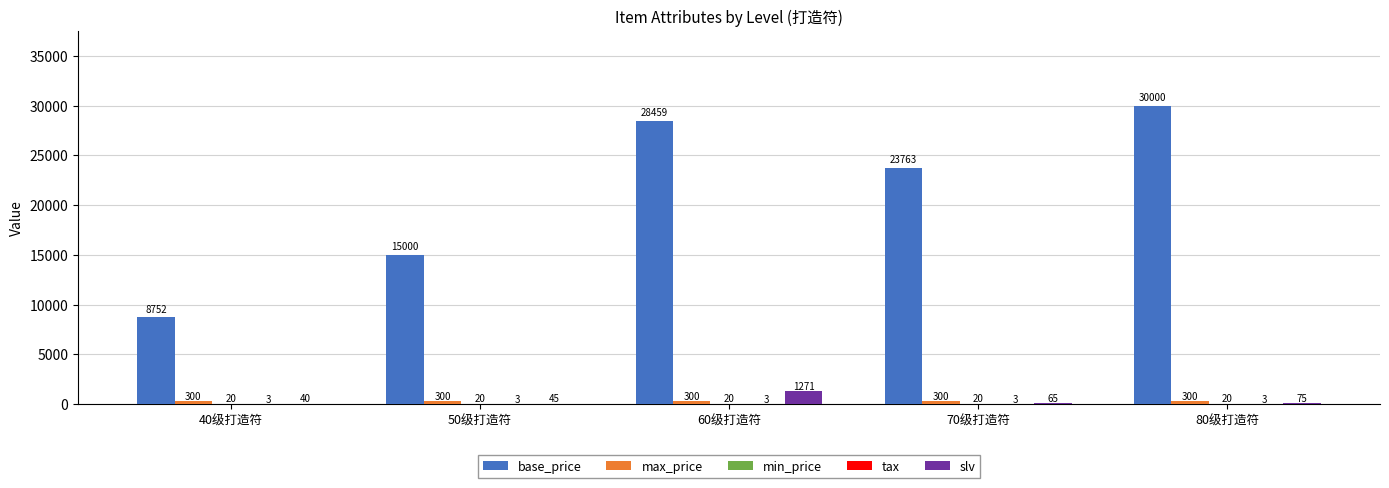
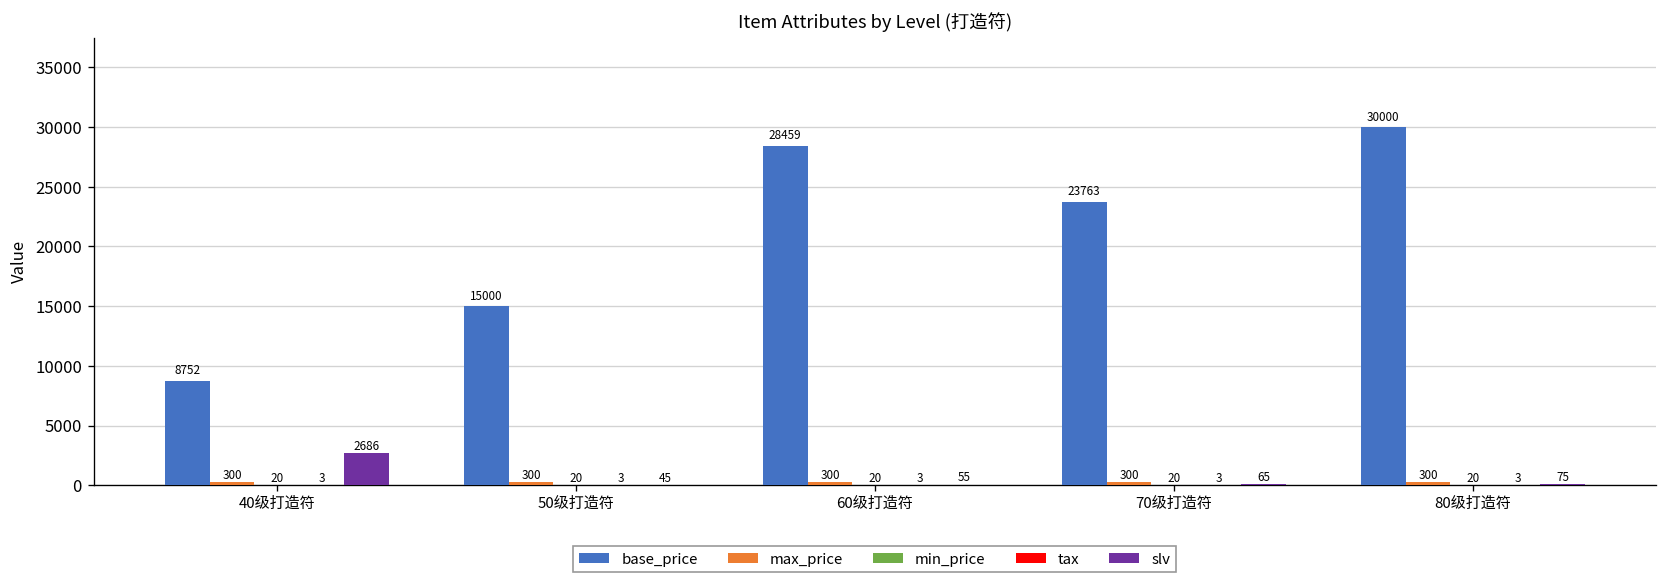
slv, 40级打造符: 40 -> 2686
slv, 60级打造符: 1271 -> 55
